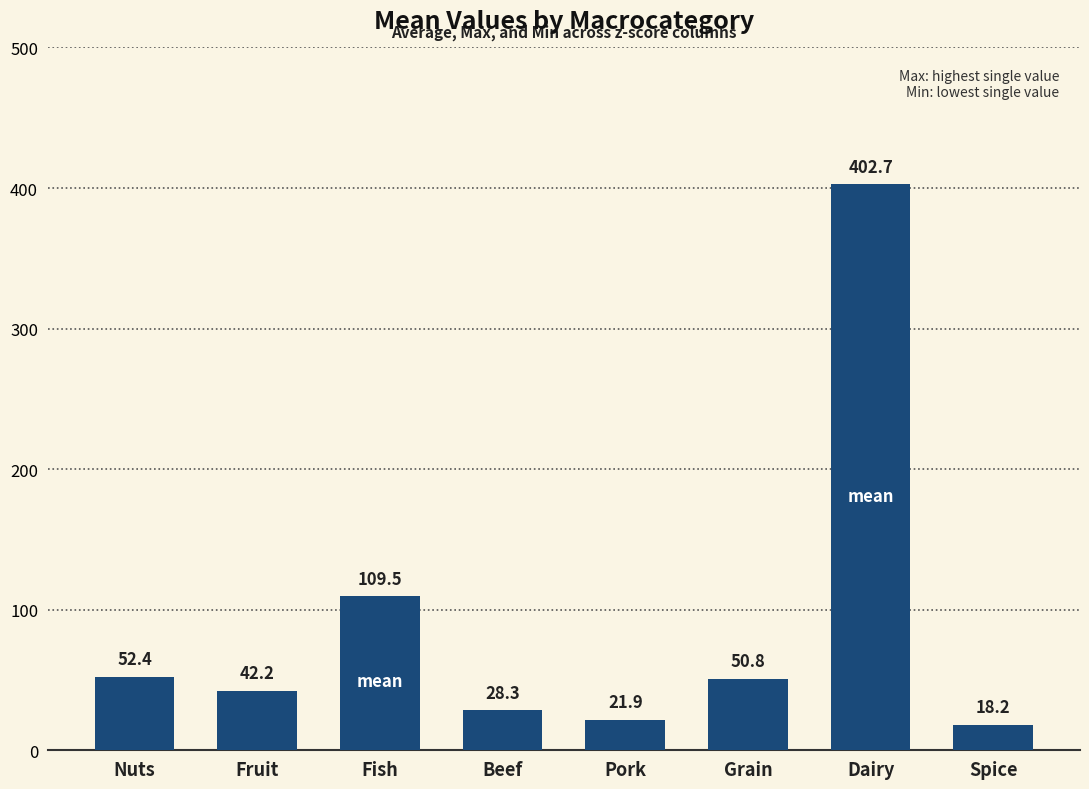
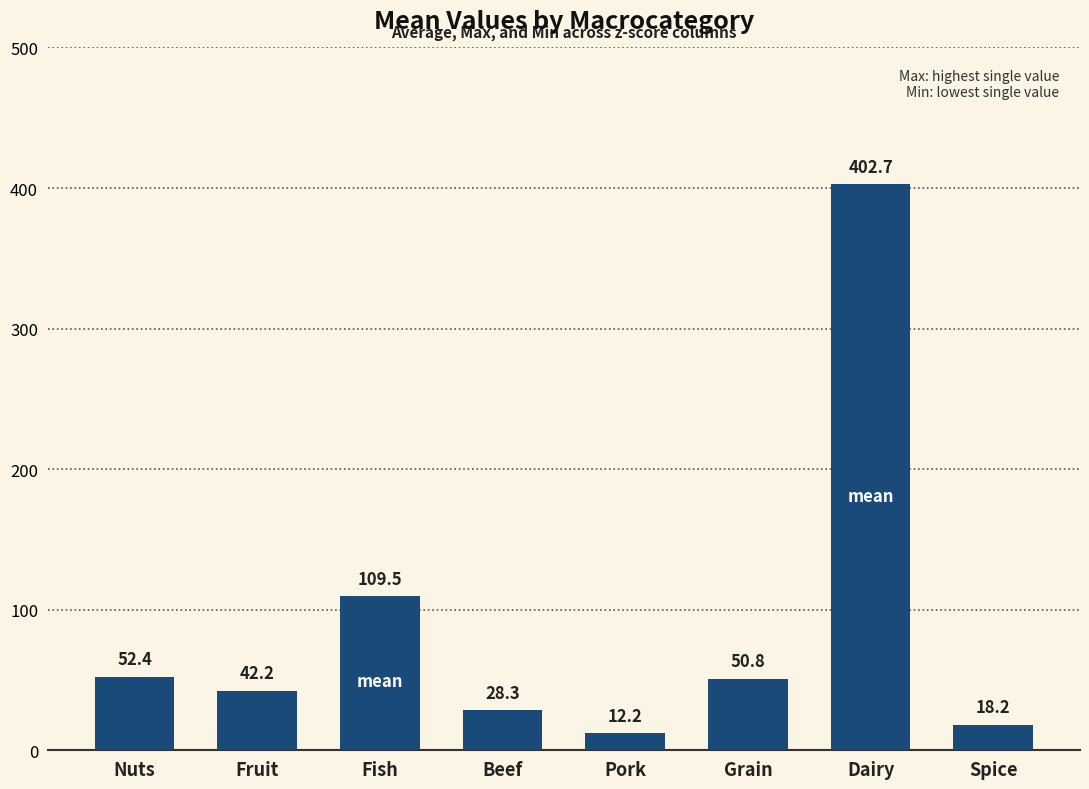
Pork: 21.9 -> 12.2
